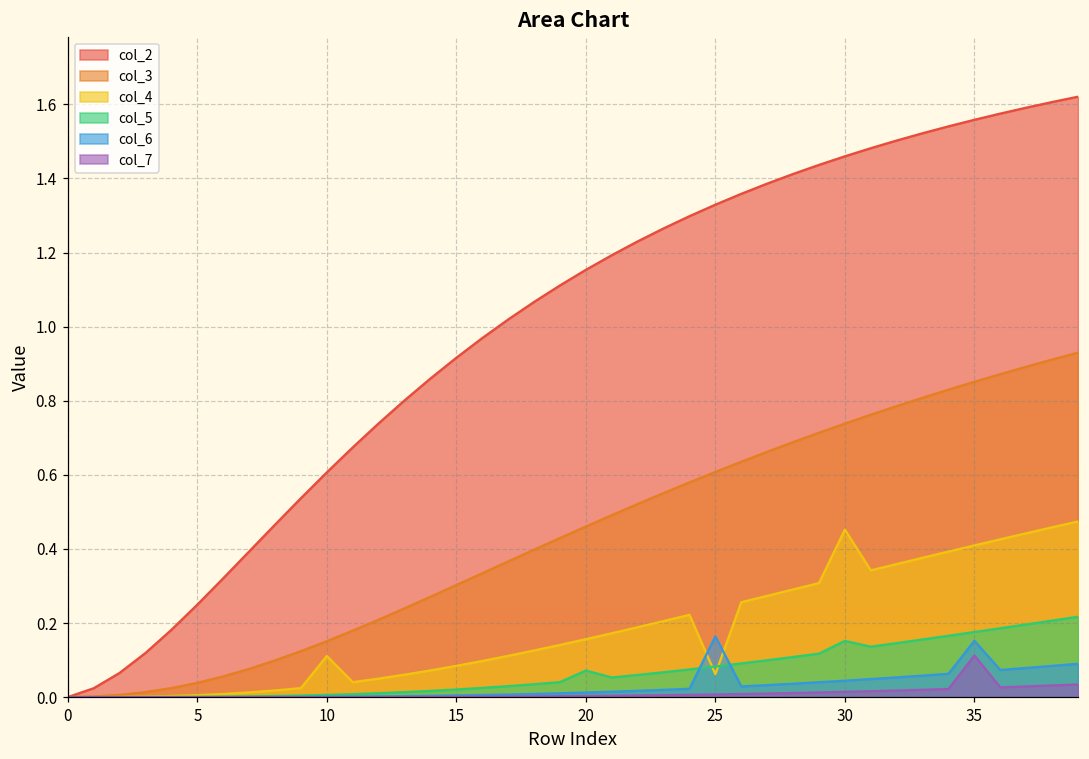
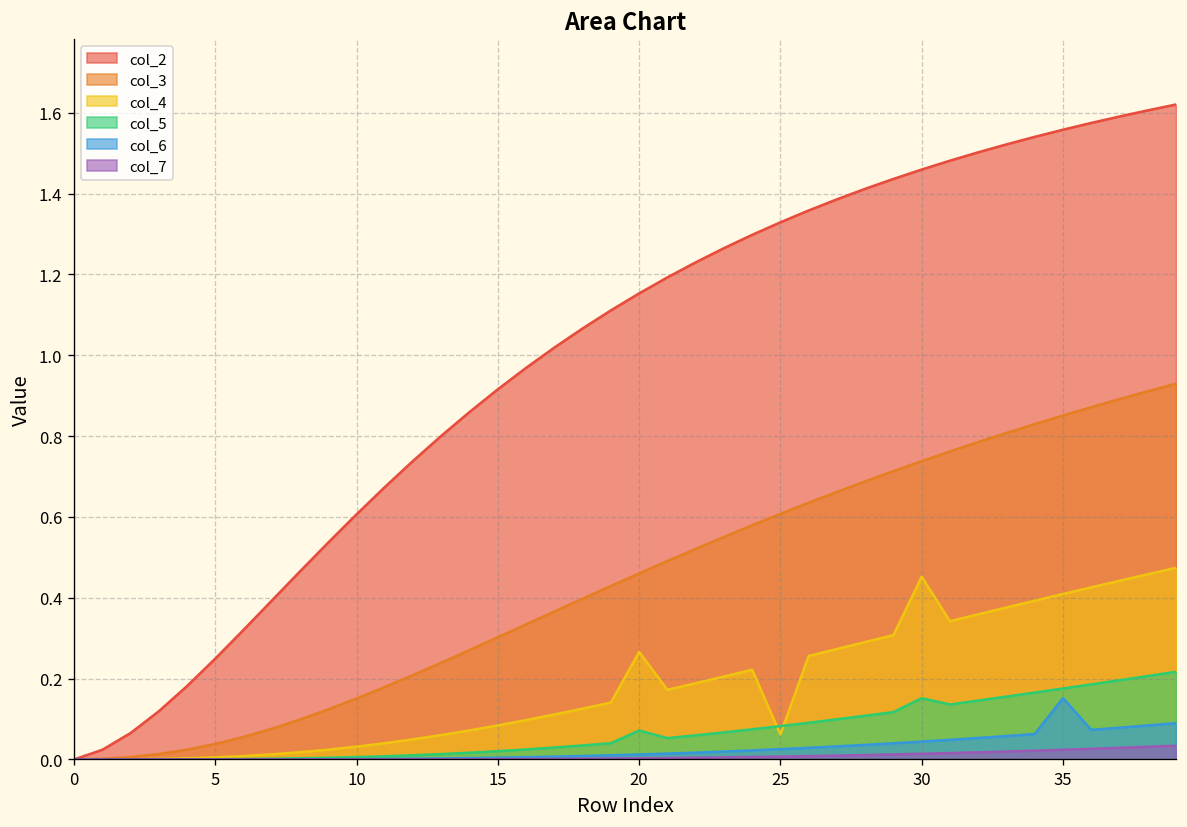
col_4, 10: 0.11 -> 0.03
col_4, 20: 0.16 -> 0.27
col_6, 25: 0.16 -> 0.03
col_7, 35: 0.11 -> 0.02
